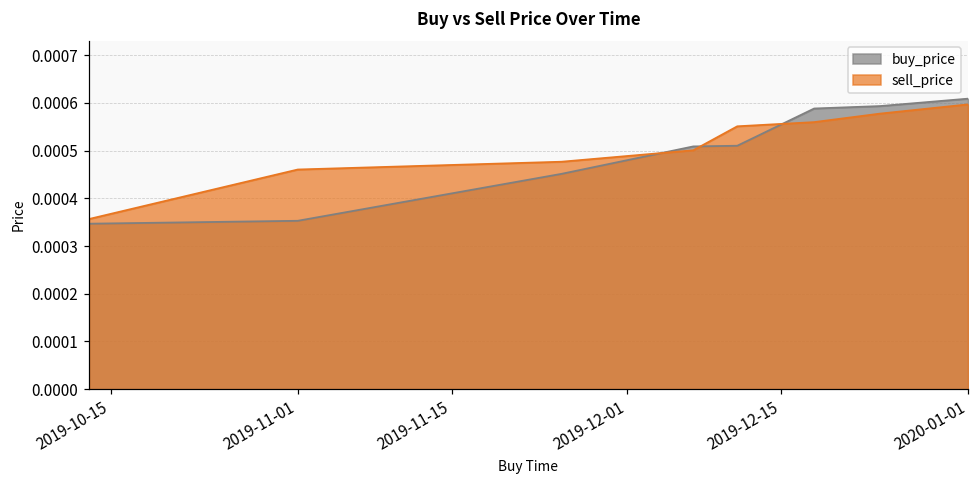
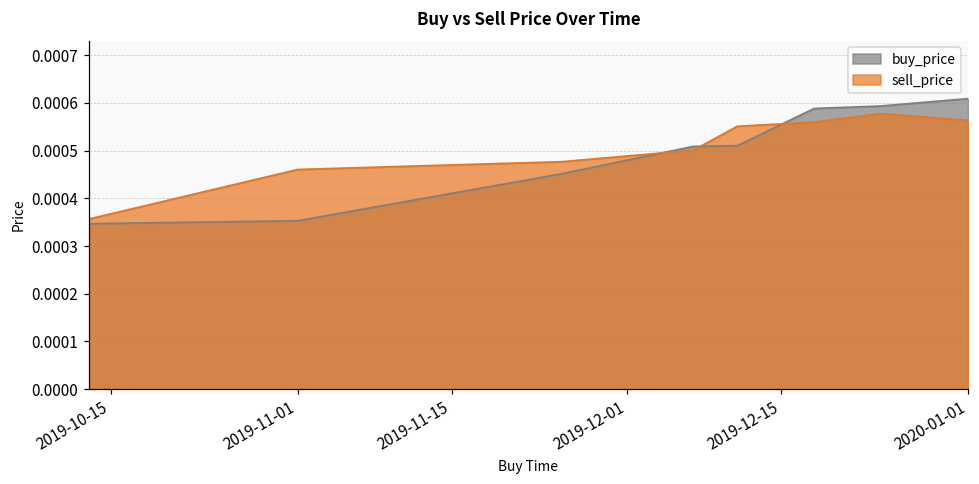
sell_price, 2020-01-01: 0.00060 -> 0.00056
